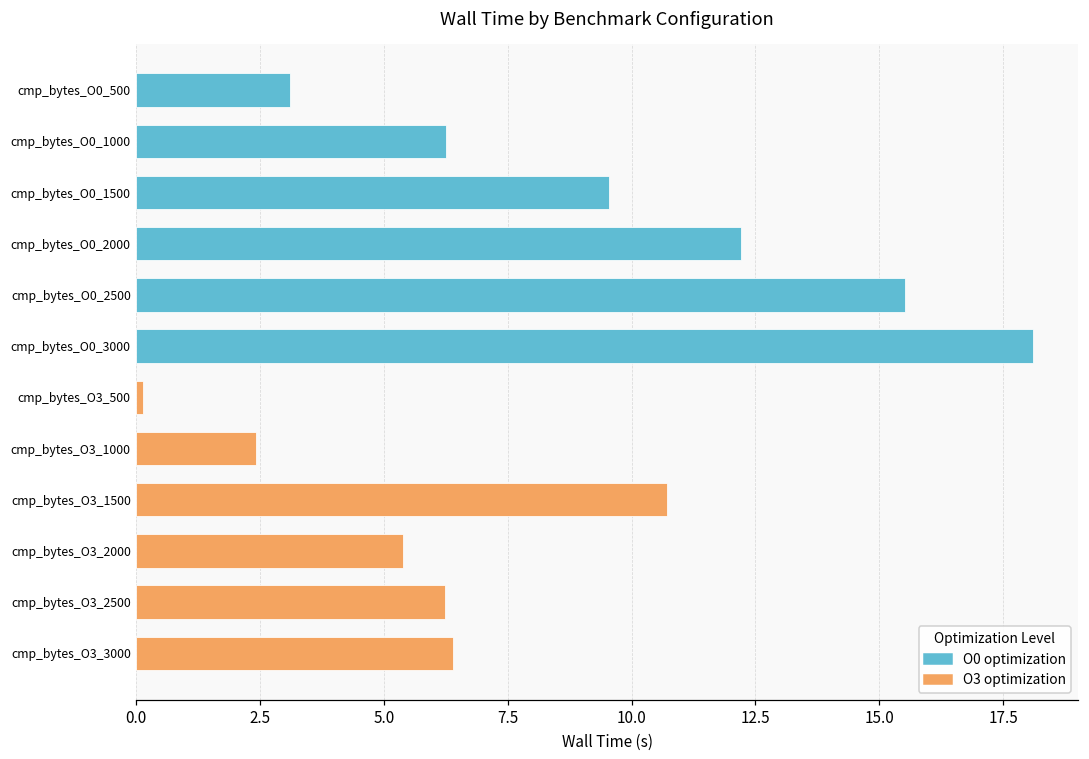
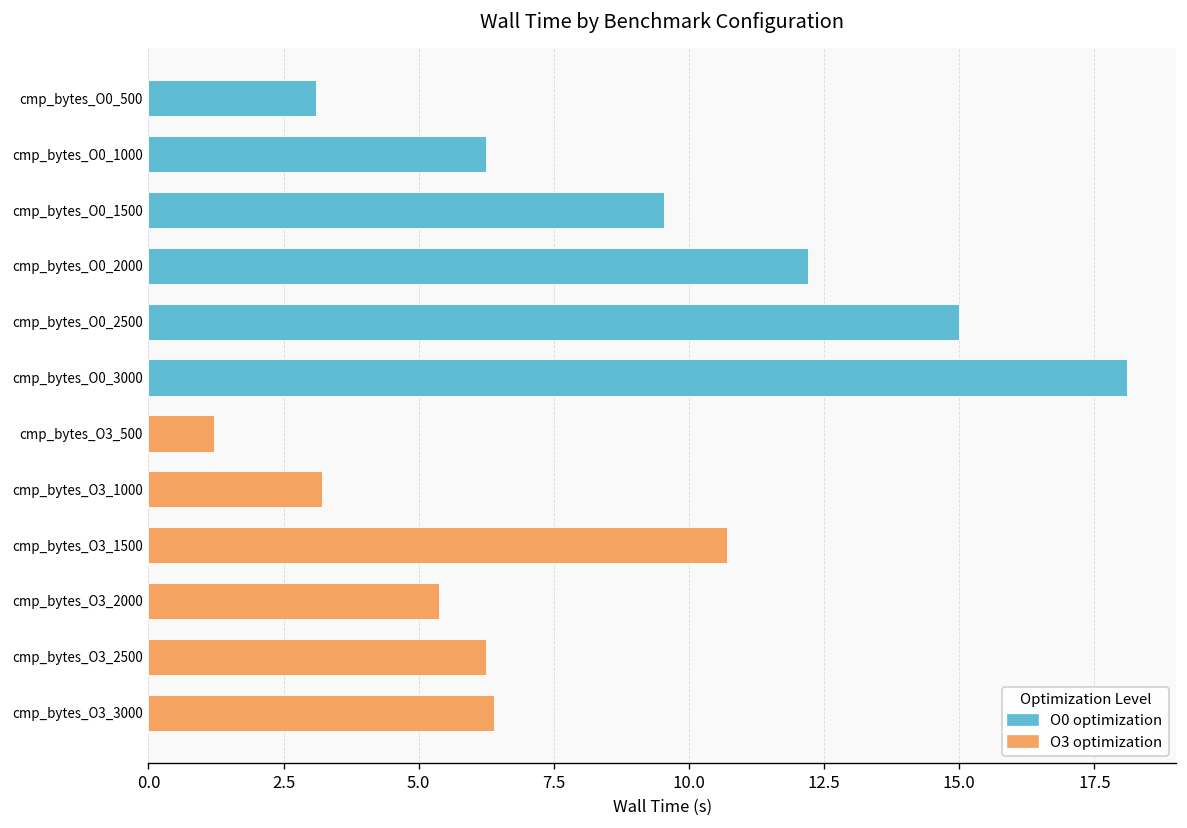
cmp_bytes_O0_2500: 15.5 -> 15.0
cmp_bytes_O3_500: 0.1 -> 1.2
cmp_bytes_O3_1000: 2.4 -> 3.2
